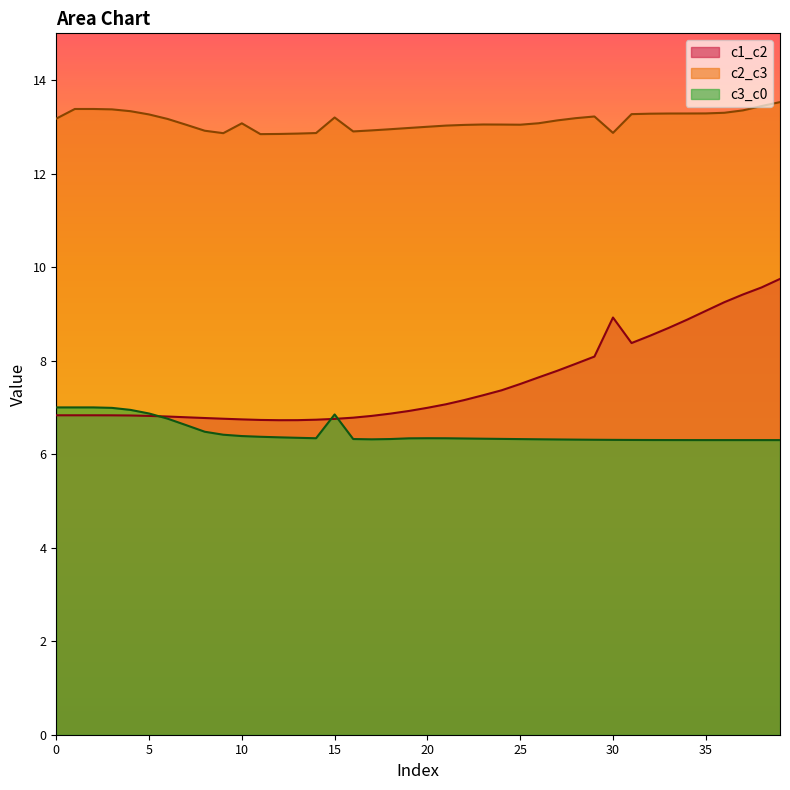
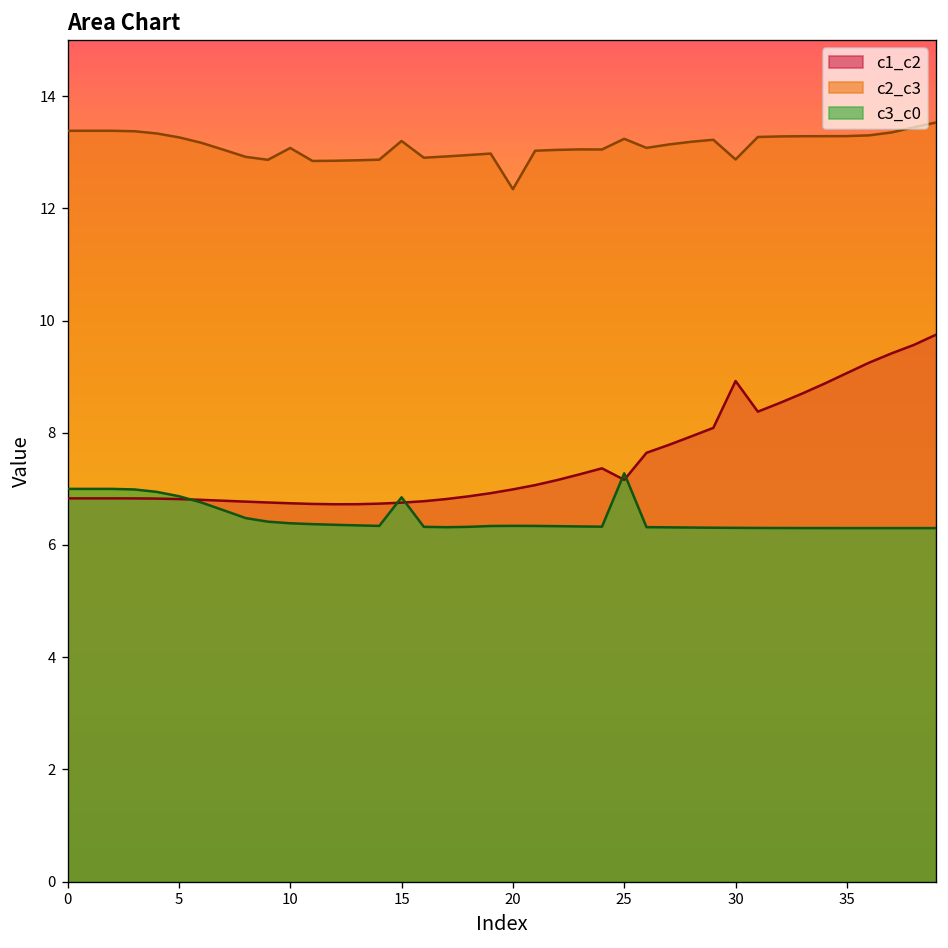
c2_c3, 0: 13.2 -> 13.4
c2_c3, 20: 13.0 -> 12.3
c1_c2, 25: 7.5 -> 7.2
c2_c3, 25: 13.0 -> 13.2
c3_c0, 25: 6.3 -> 7.3
